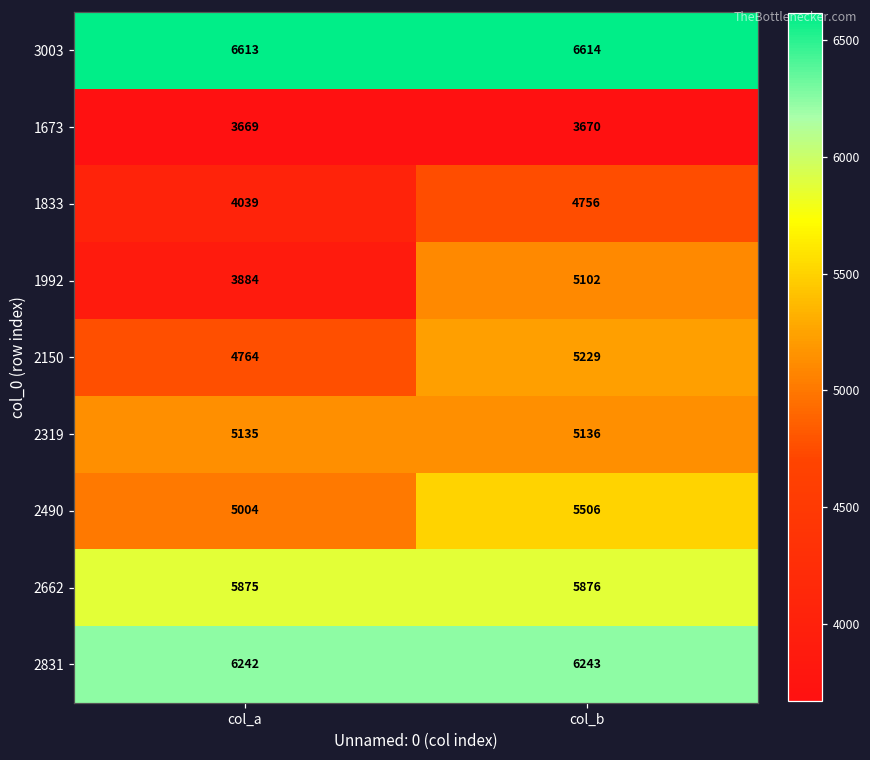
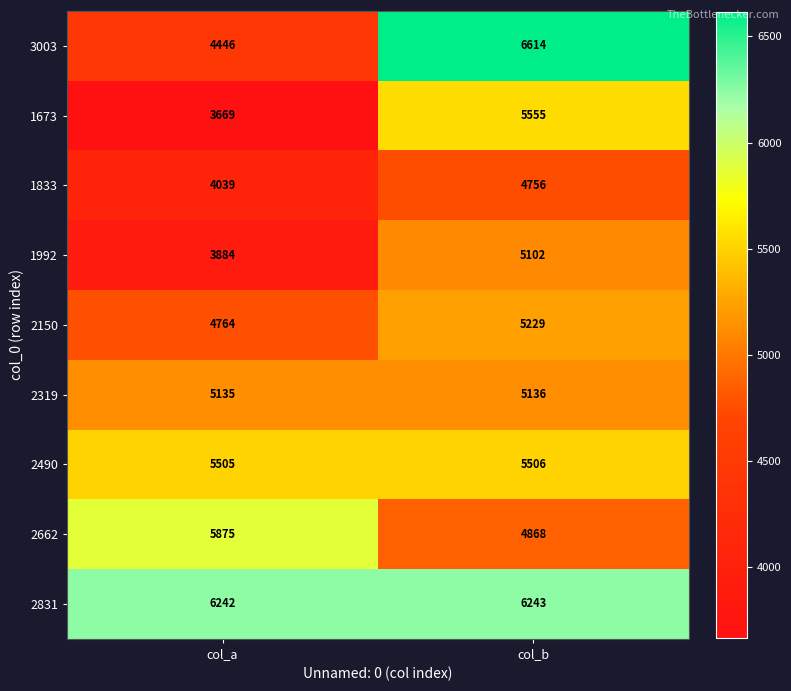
3003, col_a: 6613 -> 4446
1673, col_b: 3670 -> 5555
2490, col_a: 5004 -> 5505
2662, col_b: 5876 -> 4868
